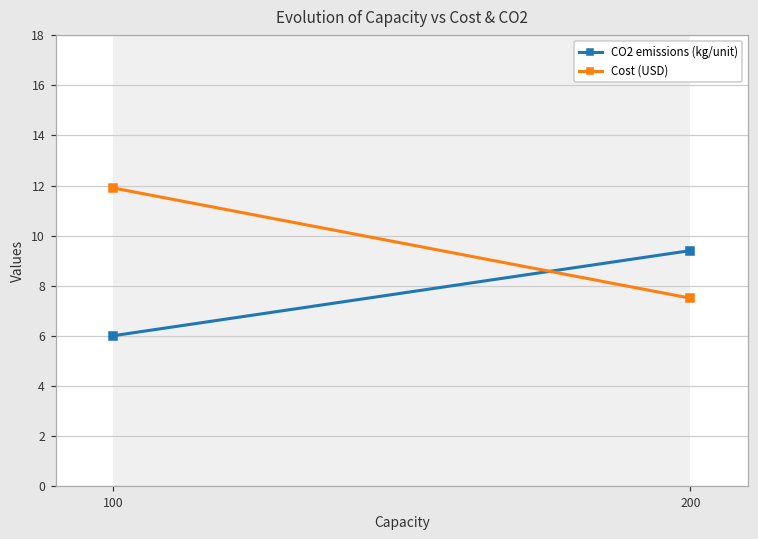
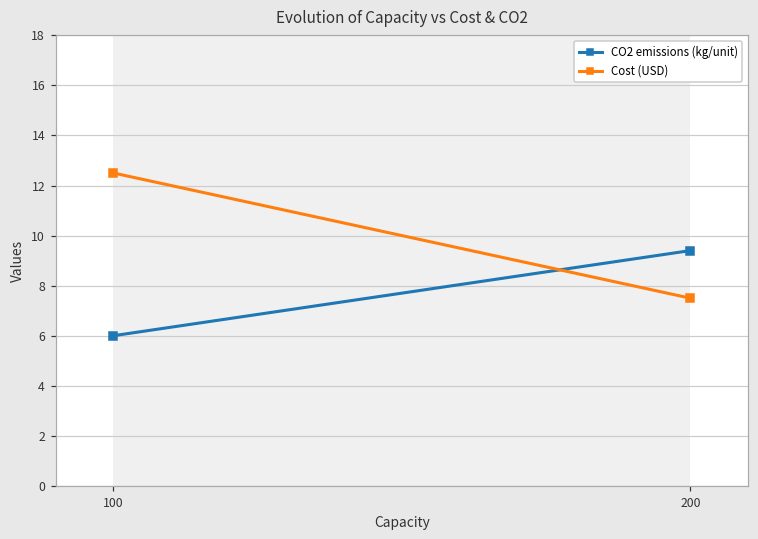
Cost (USD), 100: 11.9 -> 12.5
